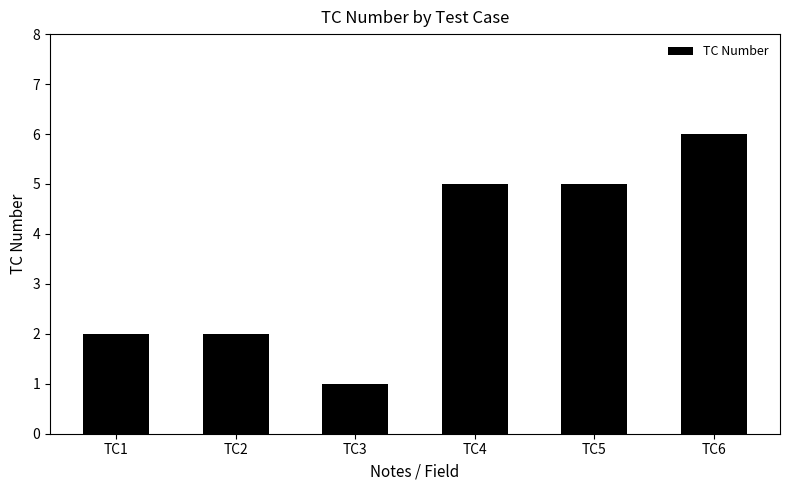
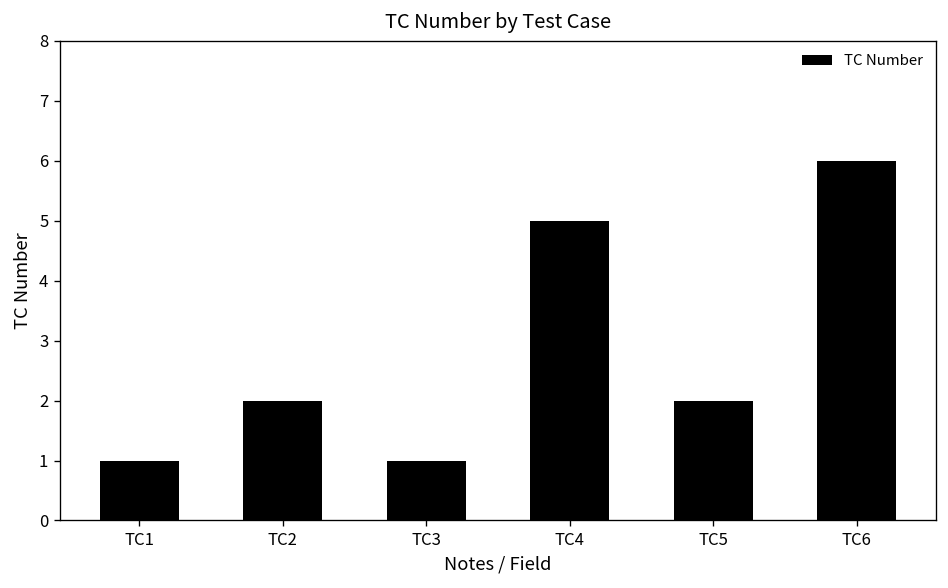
TC1: 2 -> 1
TC5: 5 -> 2
